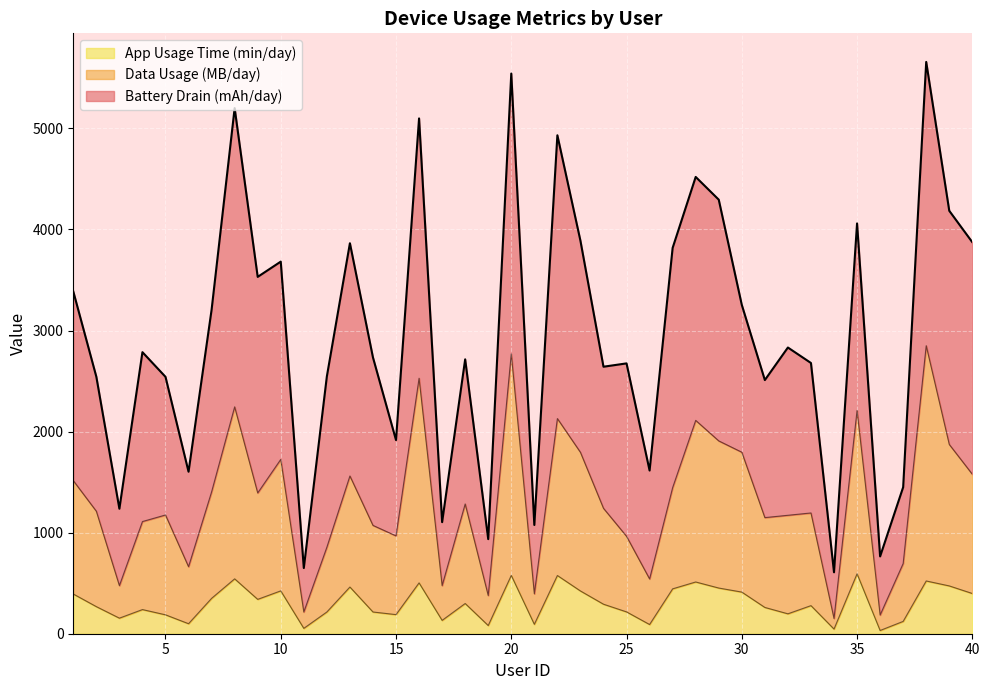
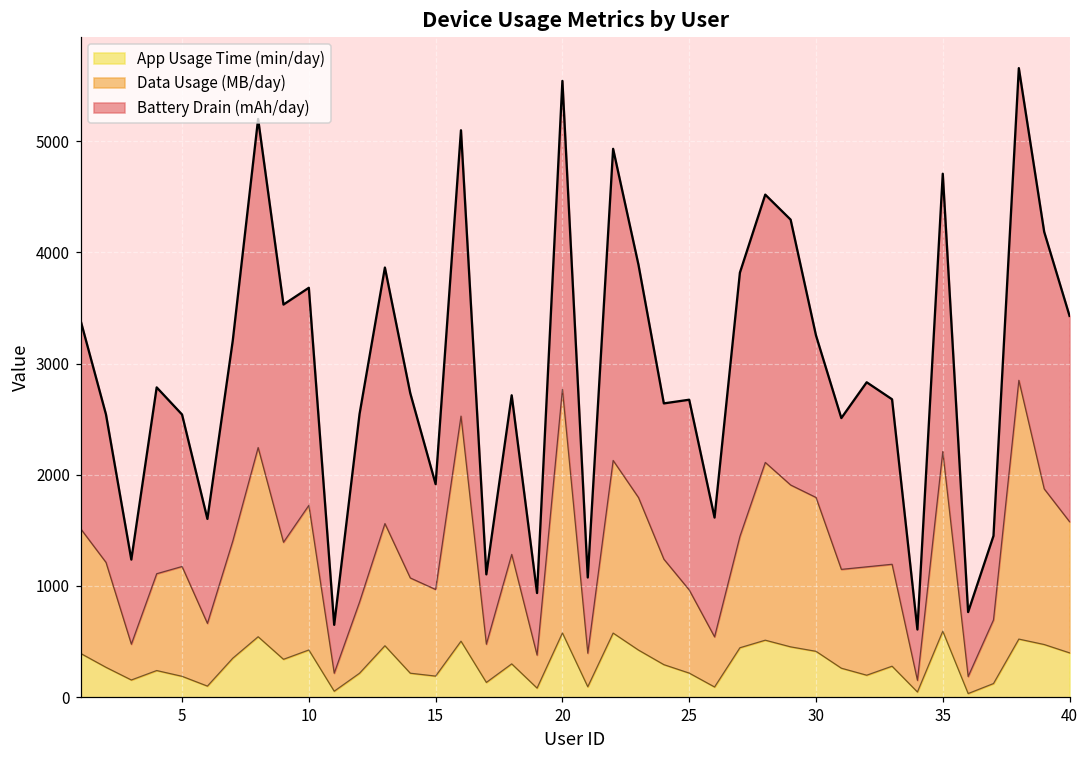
Battery Drain (mAh/day), 35: 1850 -> 2500
Battery Drain (mAh/day), 40: 2300 -> 1850
